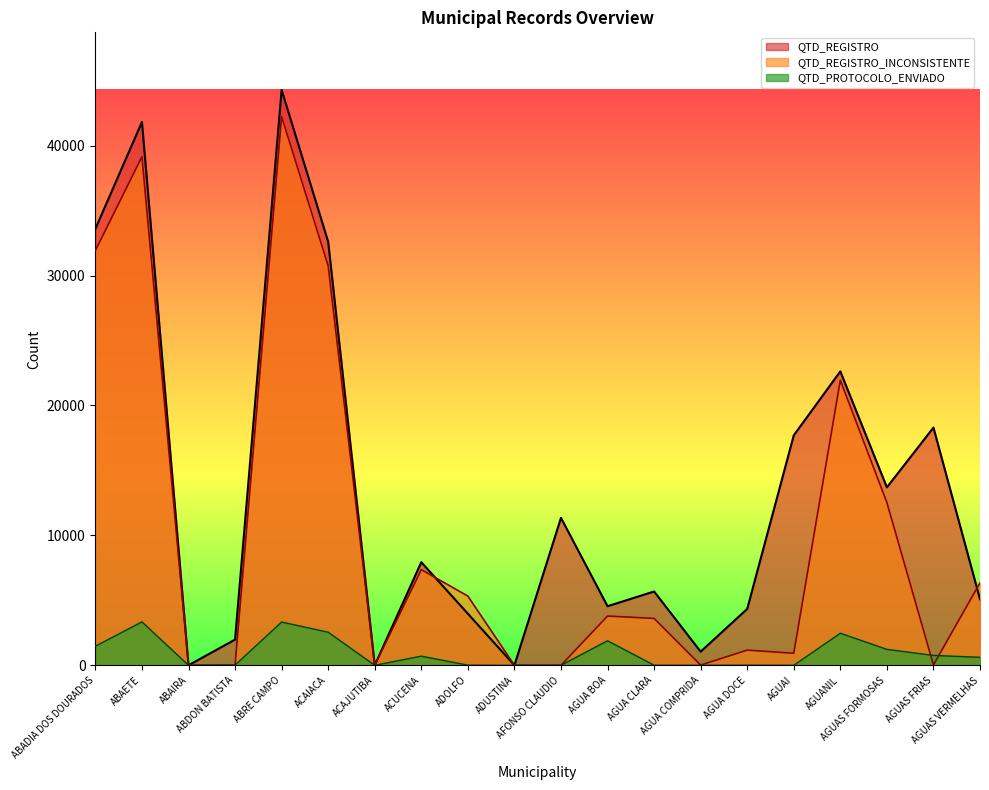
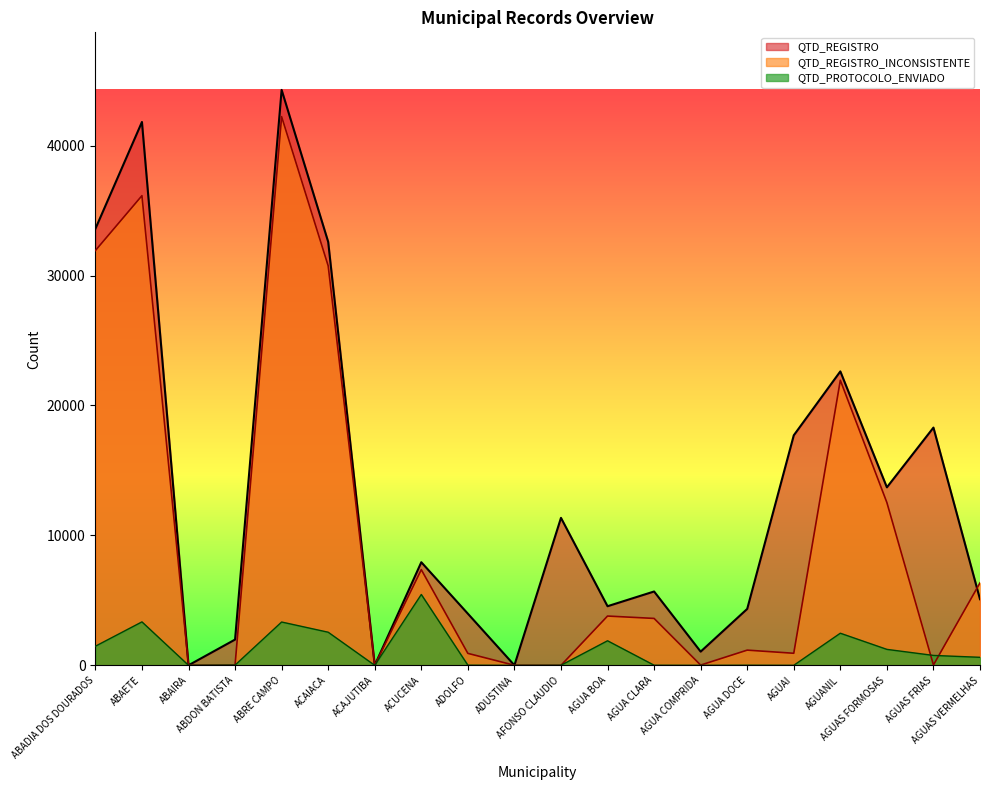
QTD_REGISTRO_INCONSISTENTE, ABAETE: 39100 -> 36200
QTD_PROTOCOLO_ENVIADO, ACUCENA: 700 -> 5500
QTD_REGISTRO_INCONSISTENTE, ADOLFO: 5300 -> 900
